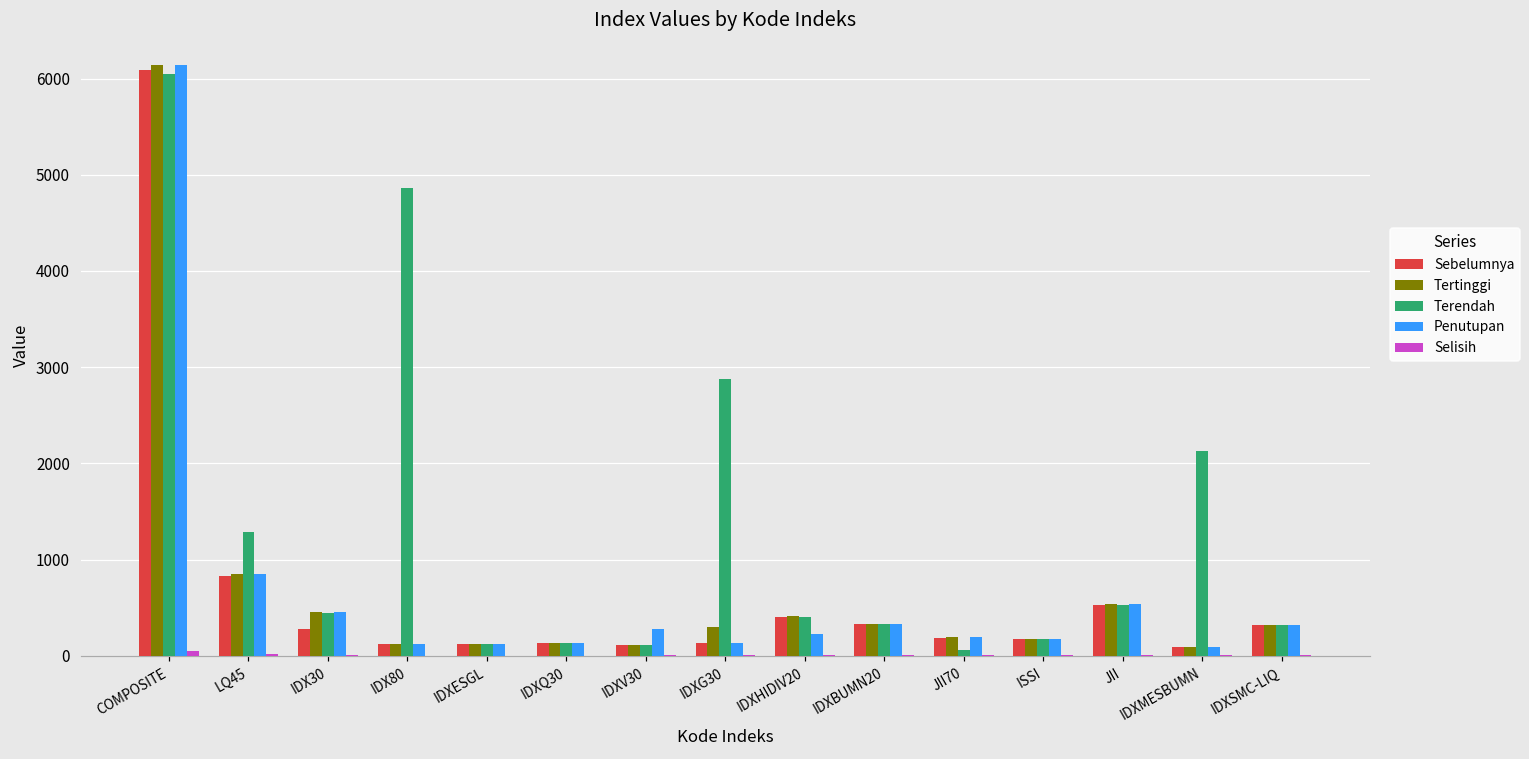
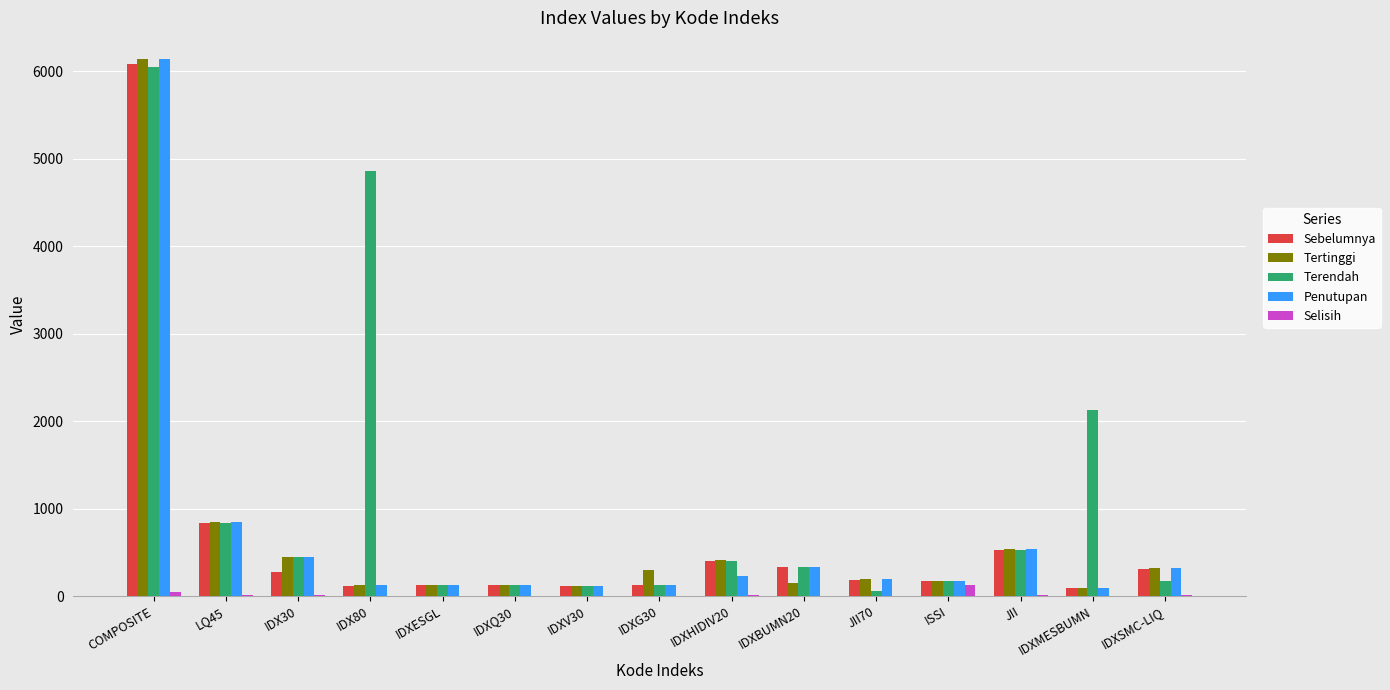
Terendah, LQ45: 1300 -> 800
Penutupan, IDXV30: 300 -> 100
Terendah, IDXG30: 2900 -> 100
Tertinggi, IDXBUMN20: 300 -> 100
Selisih, ISSI: 0 -> 100
Terendah, IDXSMC-LIQ: 300 -> 200
